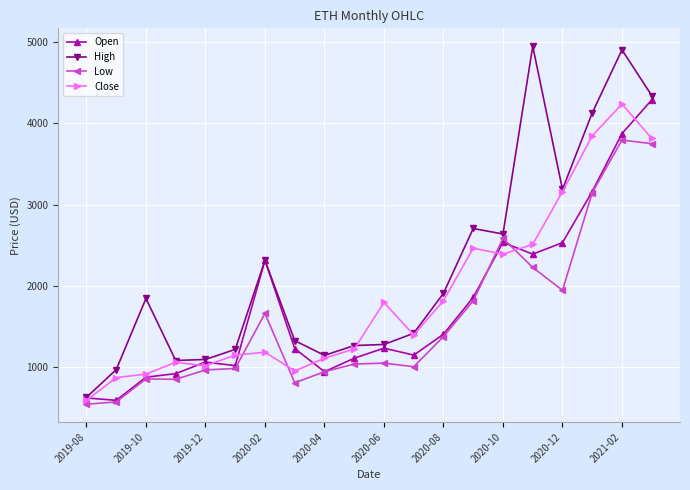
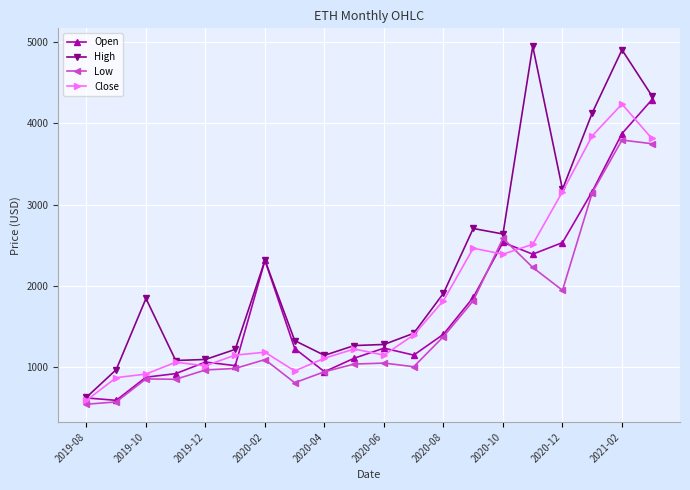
Low, 2020-02: 1700 -> 1100
Close, 2020-06: 1800 -> 1100
